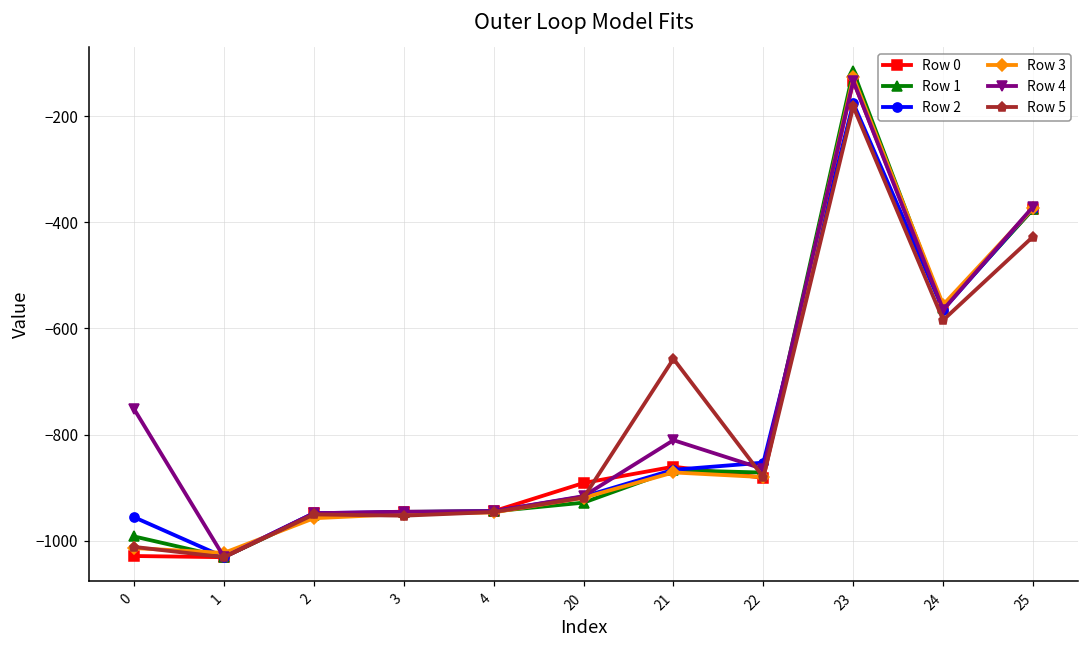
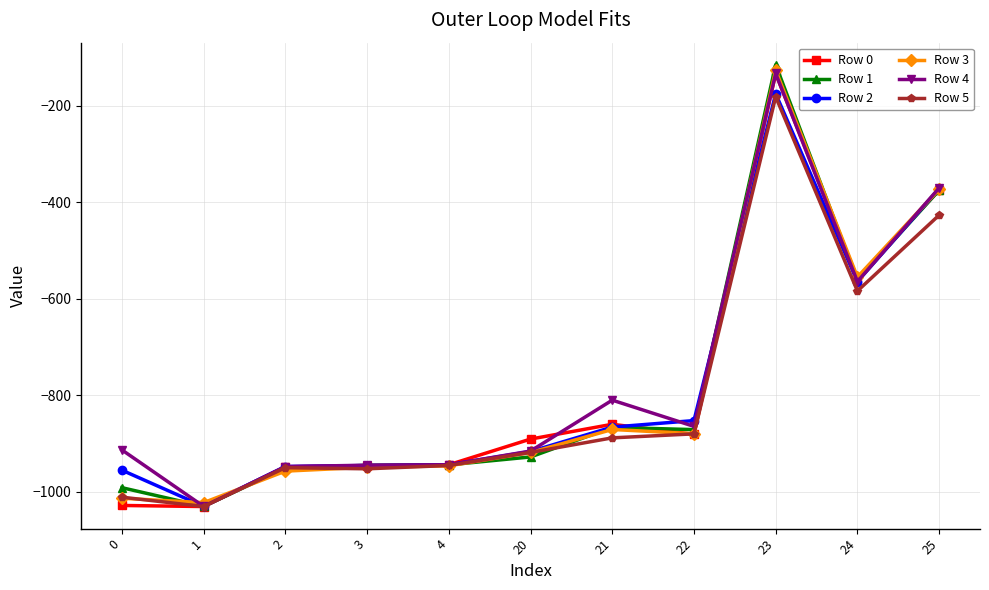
Row 4, 0: -750 -> -910
Row 5, 21: -660 -> -890
